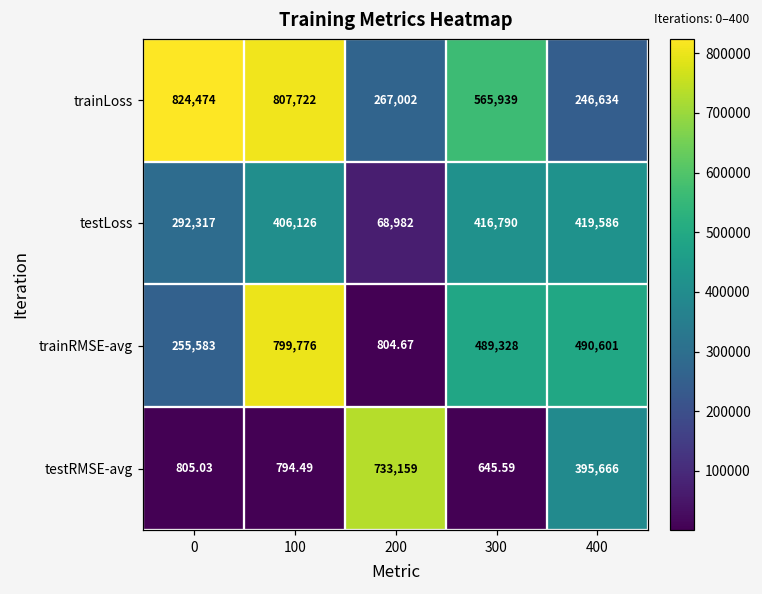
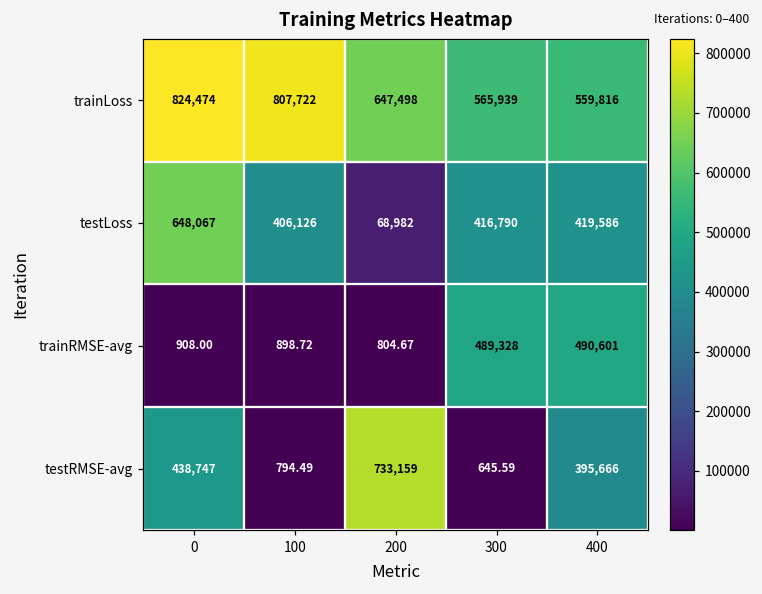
trainLoss, 200: 267,002 -> 647,498
trainLoss, 400: 246,634 -> 559,816
testLoss, 0: 292,317 -> 648,067
trainRMSE-avg, 0: 255,583 -> 908.00
trainRMSE-avg, 100: 799,776 -> 898.72
testRMSE-avg, 0: 805.03 -> 438,747
